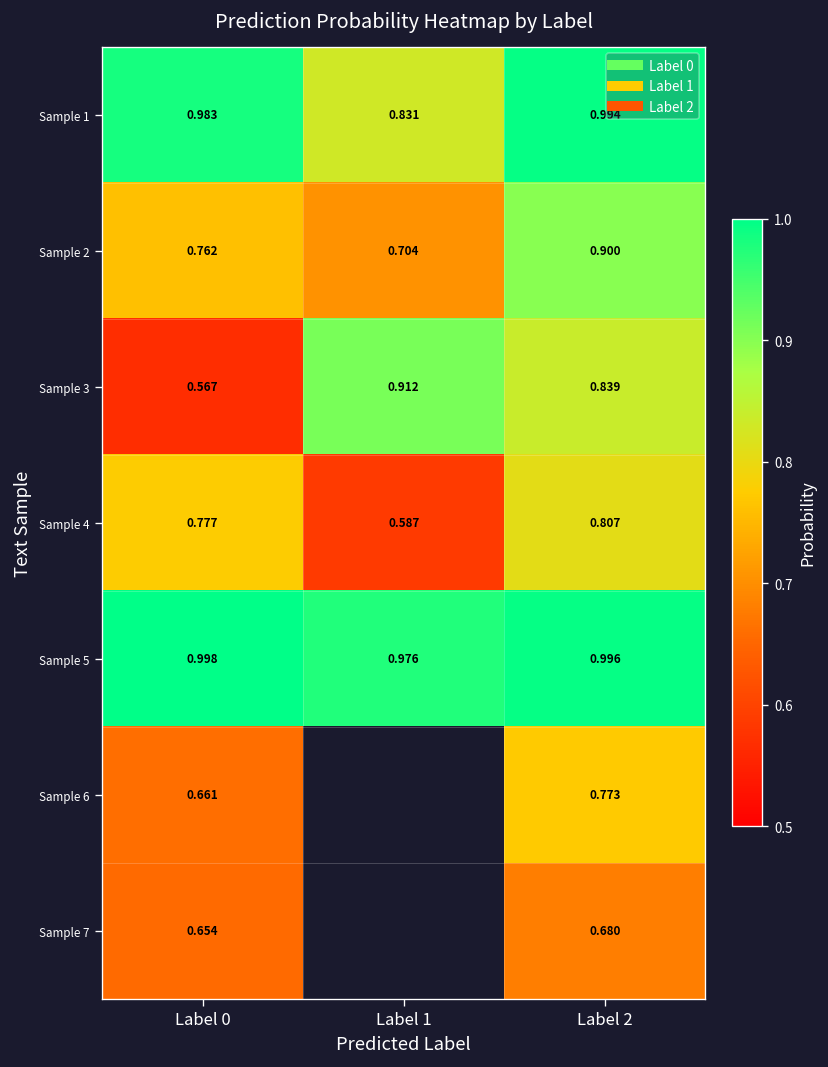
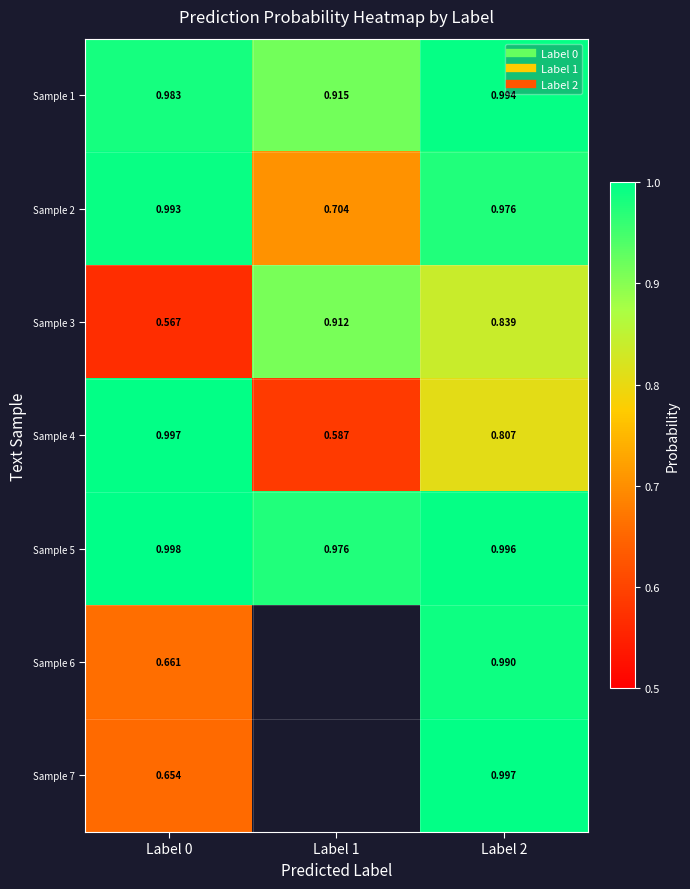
Sample 1, Label 1: 0.831 -> 0.915
Sample 2, Label 0: 0.762 -> 0.993
Sample 2, Label 2: 0.900 -> 0.976
Sample 4, Label 0: 0.777 -> 0.997
Sample 6, Label 2: 0.773 -> 0.990
Sample 7, Label 2: 0.680 -> 0.997
